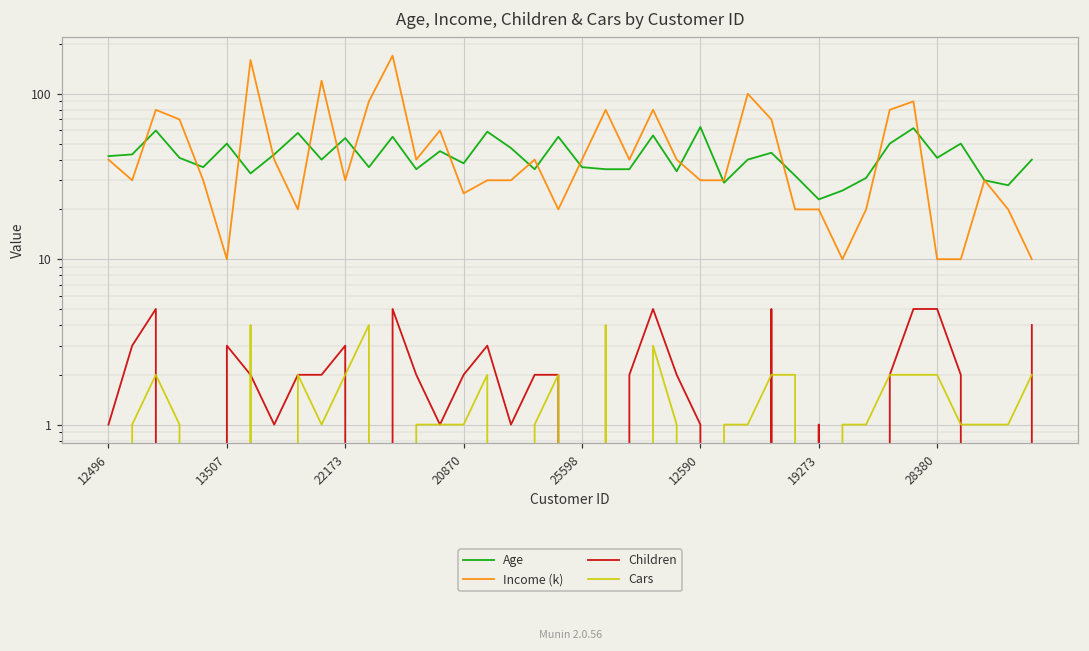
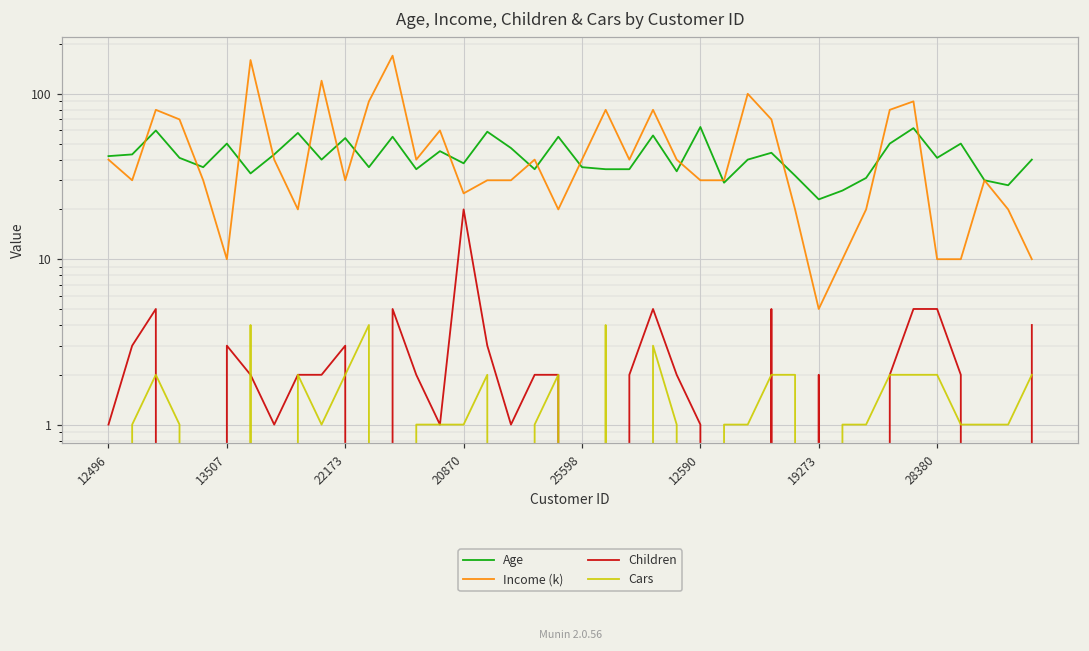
Children, 20870: 2 -> 20
Income (k), 19273: 20 -> 5
Children, 19273: 1 -> 2
